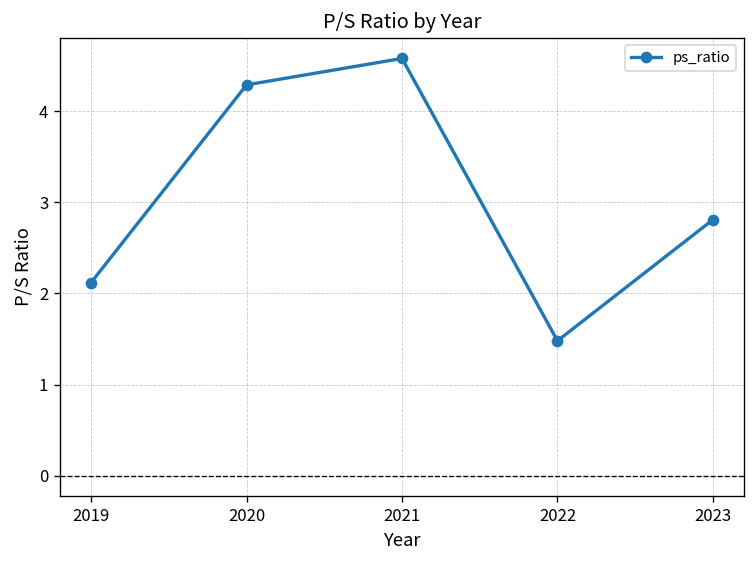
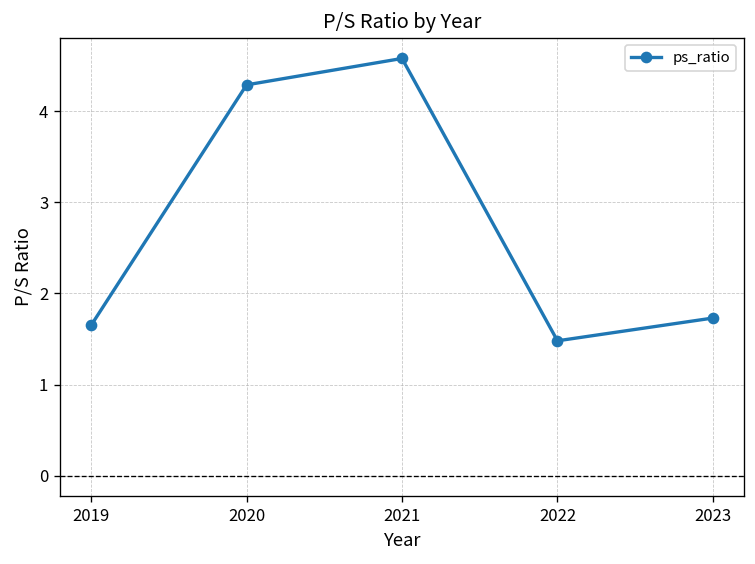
2019: 2.1 -> 1.7
2023: 2.8 -> 1.7
